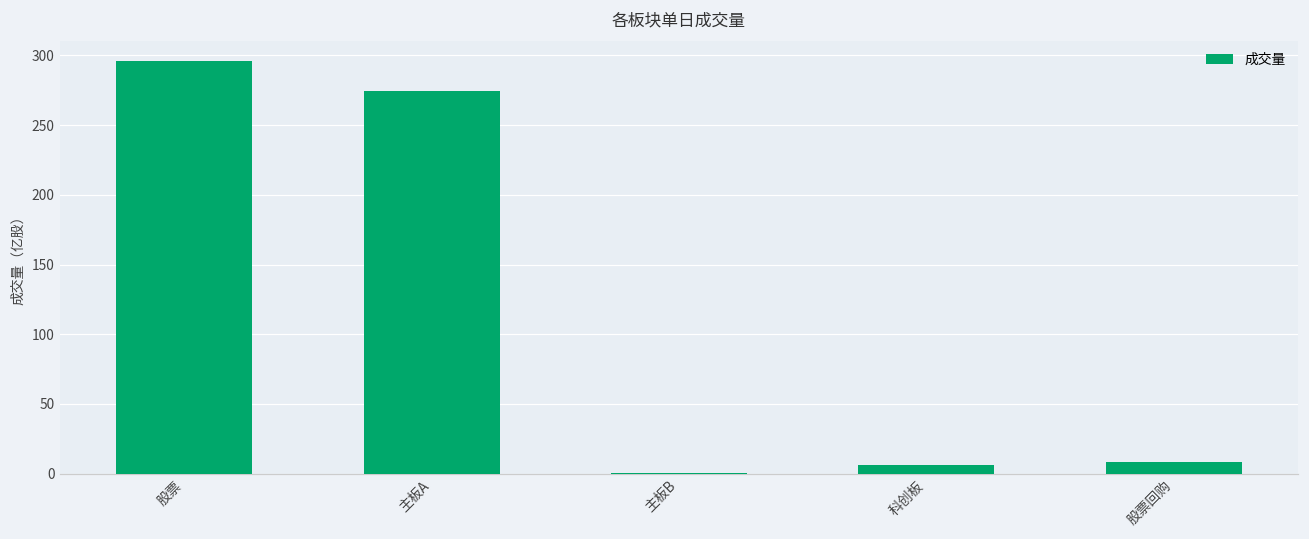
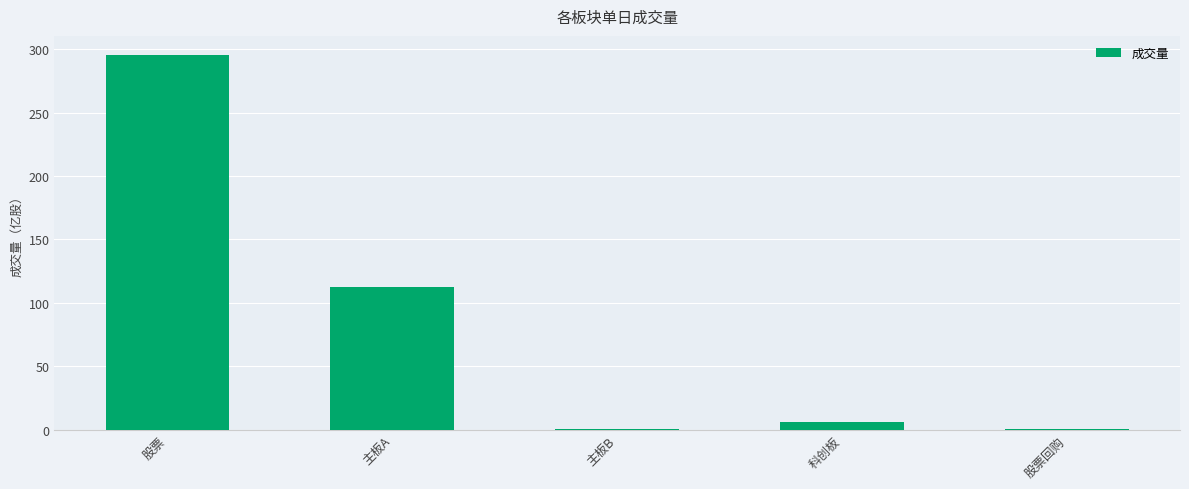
主板A: 274 -> 112
股票回购: 8 -> 0
